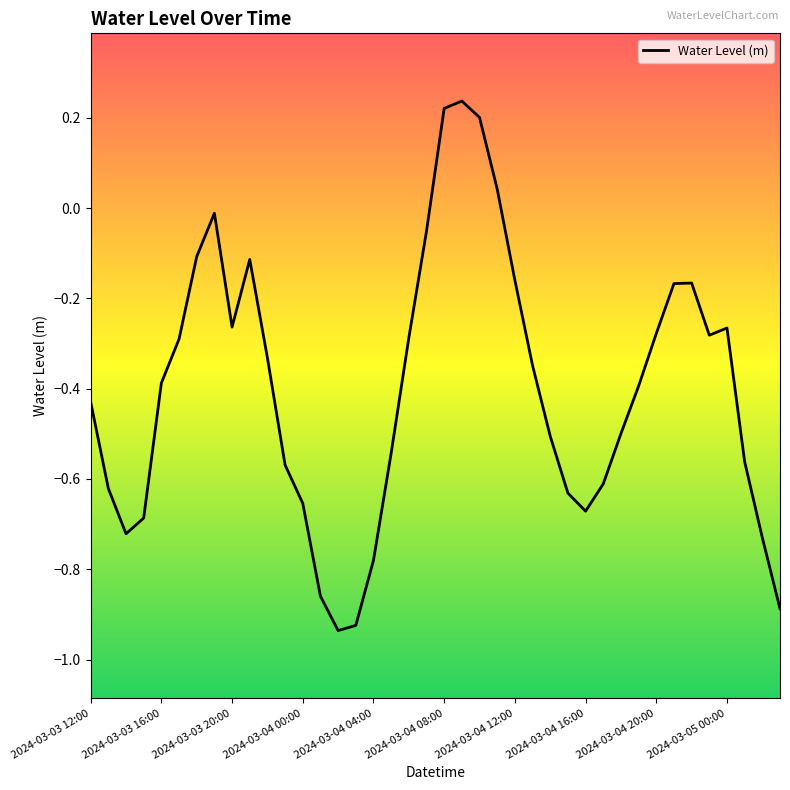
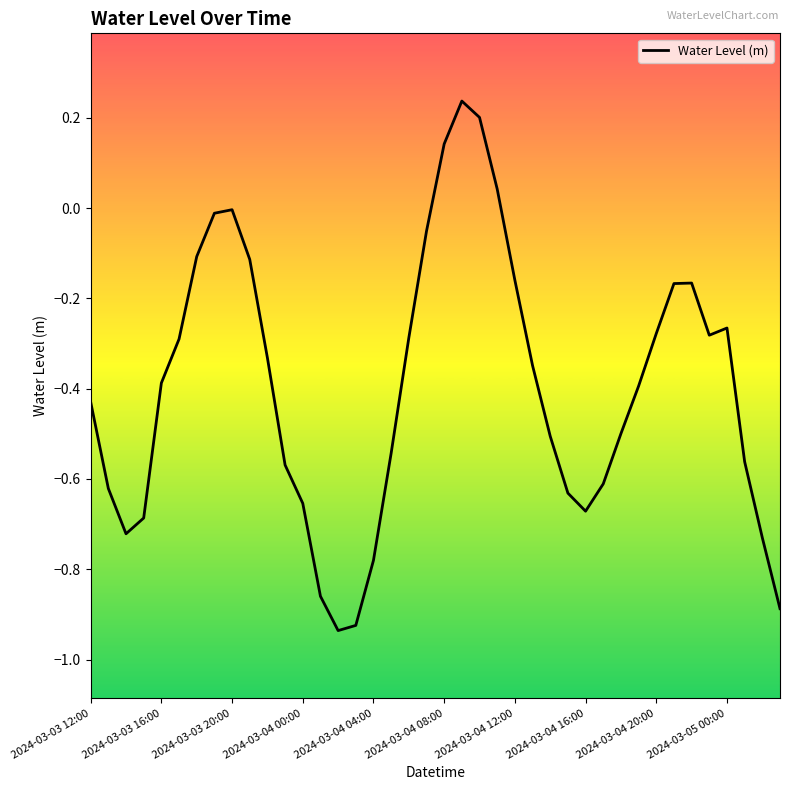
2024-03-03 20:00: -0.26 -> 0.00
2024-03-04 08:00: 0.22 -> 0.14
